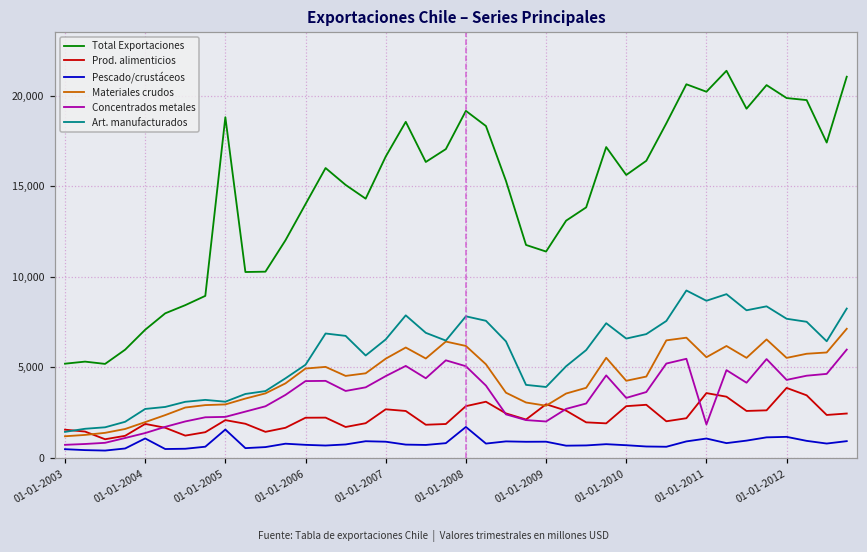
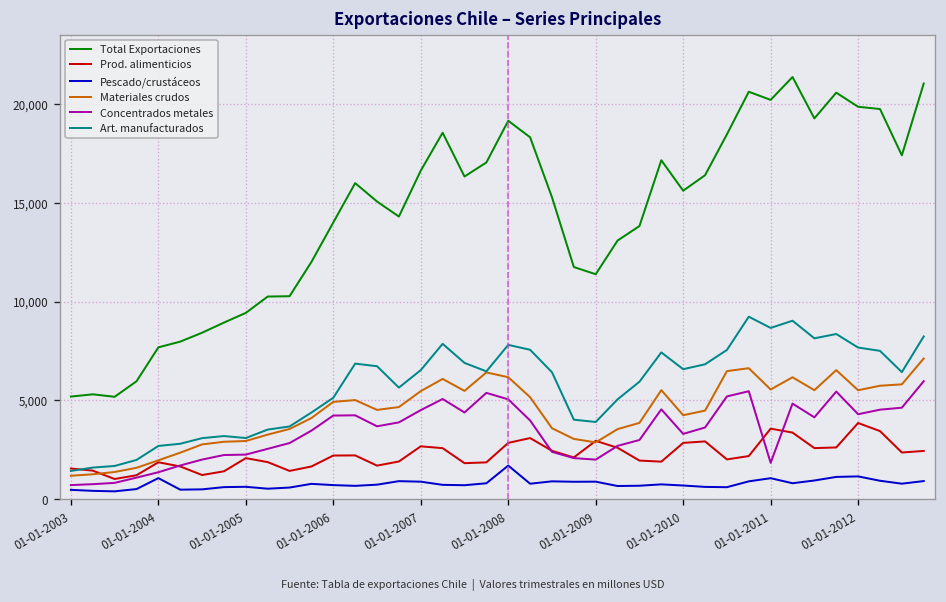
Total Exportaciones, 01-01-2004: 7,100 -> 7,700
Total Exportaciones, 01-01-2005: 18,800 -> 9,400
Pescado/crustáceos, 01-01-2005: 1,600 -> 600
